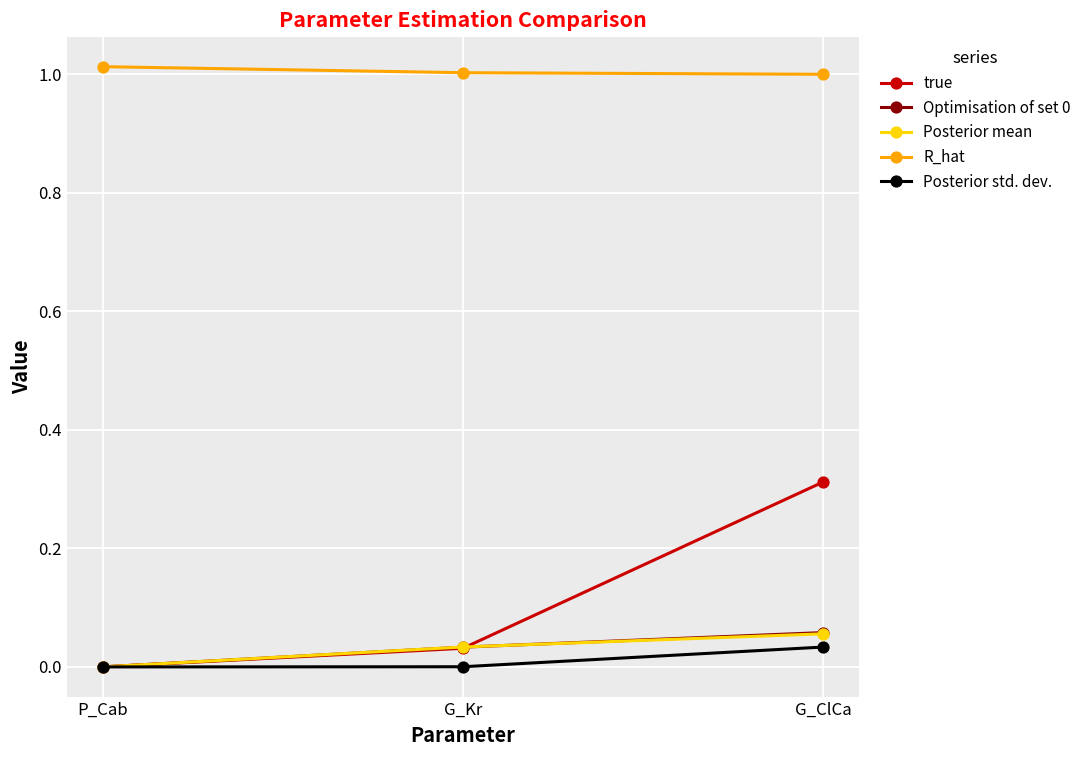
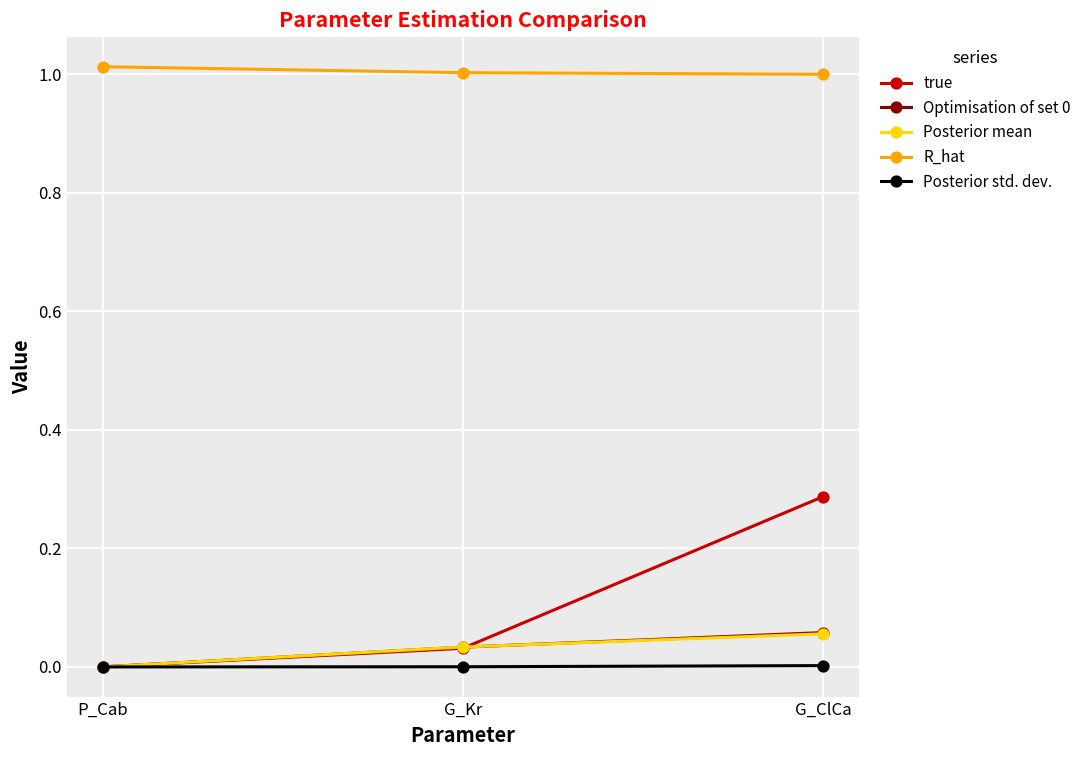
true, G_ClCa: 0.31 -> 0.29
Posterior std. dev., G_ClCa: 0.03 -> 0.00
